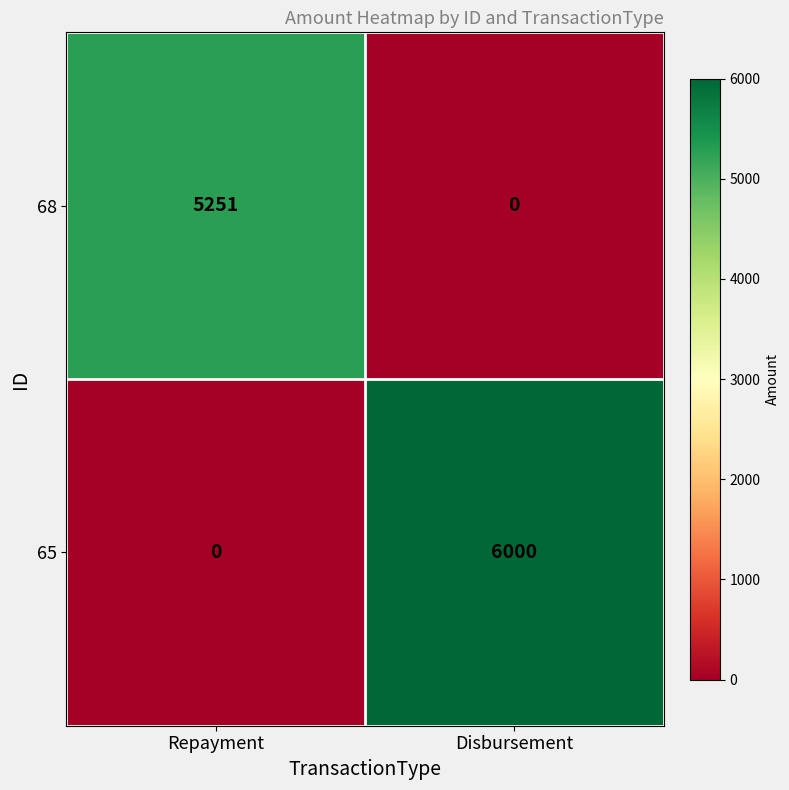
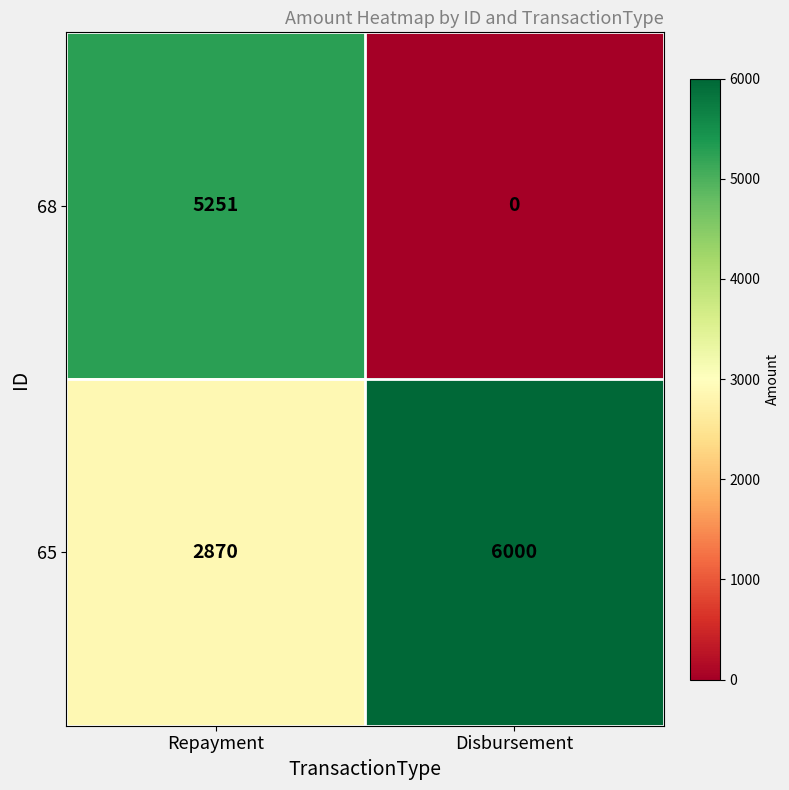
65, Repayment: 0 -> 2870
